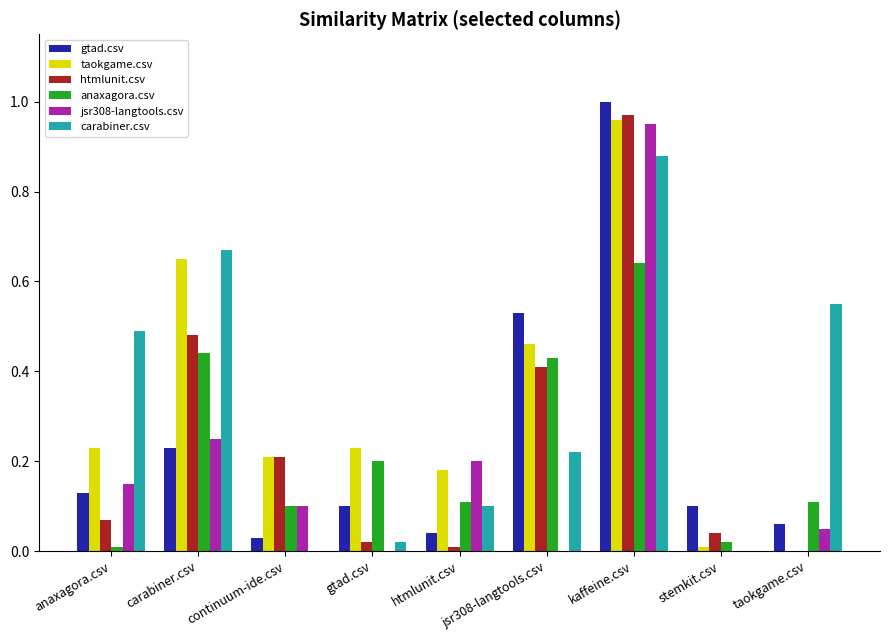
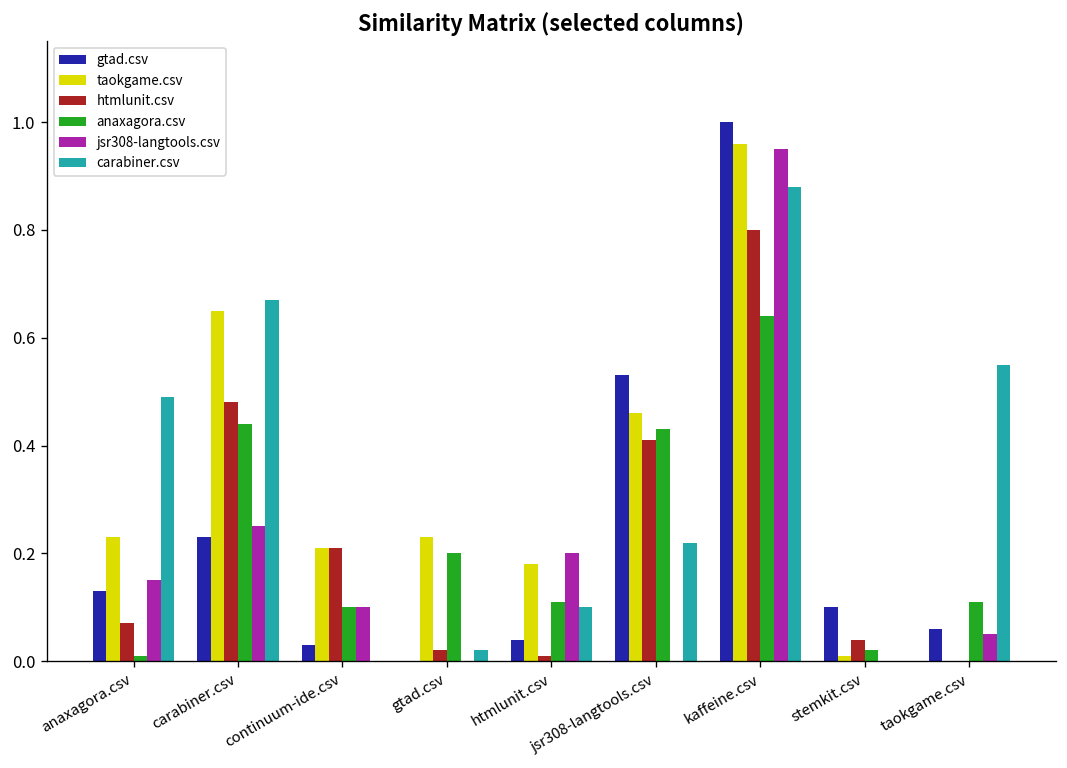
gtad.csv, gtad.csv: 0.1 -> 0.0
htmlunit.csv, kaffeine.csv: 0.97 -> 0.80
